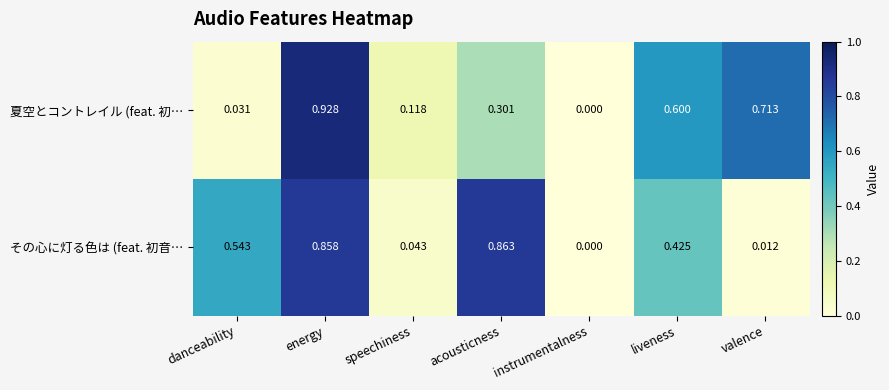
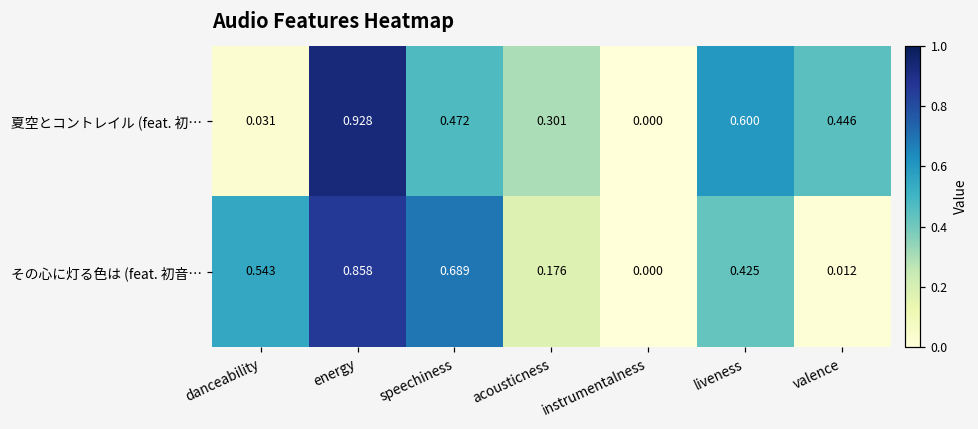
夏空とコントレイル (feat. 初…, speechiness: 0.118 -> 0.472
夏空とコントレイル (feat. 初…, valence: 0.713 -> 0.446
その心に灯る色は (feat. 初音…, speechiness: 0.043 -> 0.689
その心に灯る色は (feat. 初音…, acousticness: 0.863 -> 0.176
